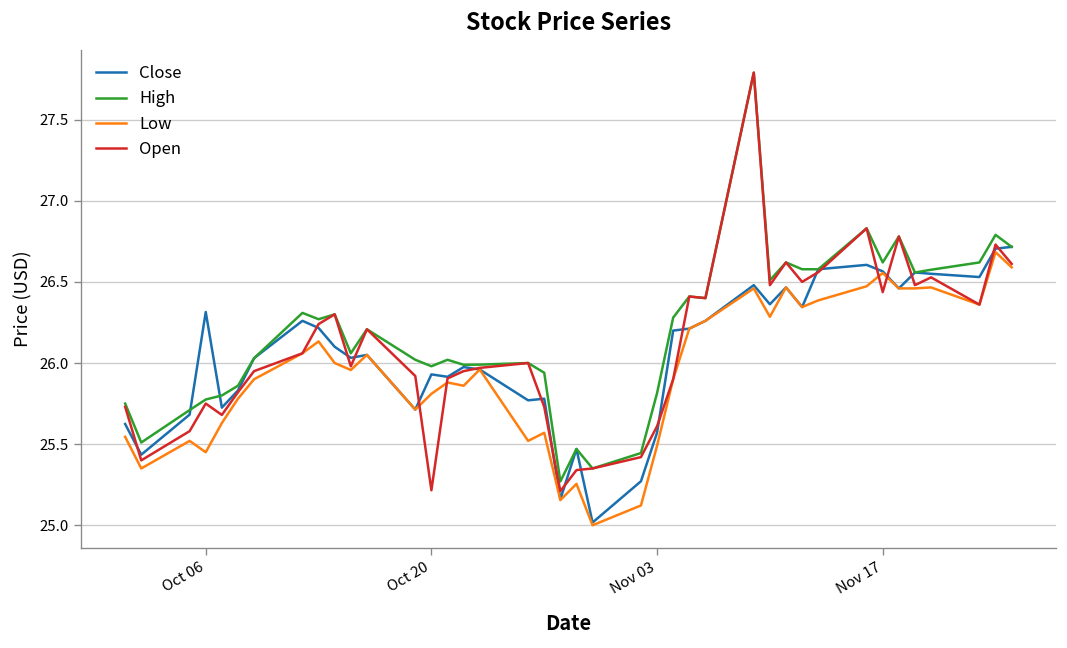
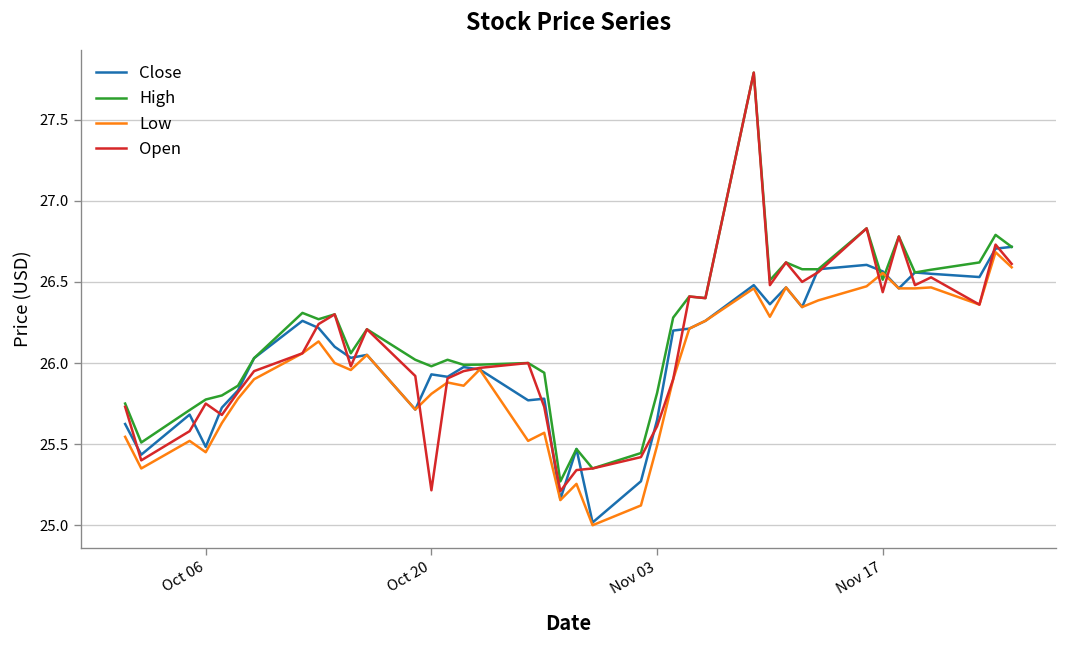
Close, Oct 06: 26.31 -> 25.48
Close, Nov 03: 25.57 -> 25.65
High, Nov 17: 26.62 -> 26.51
